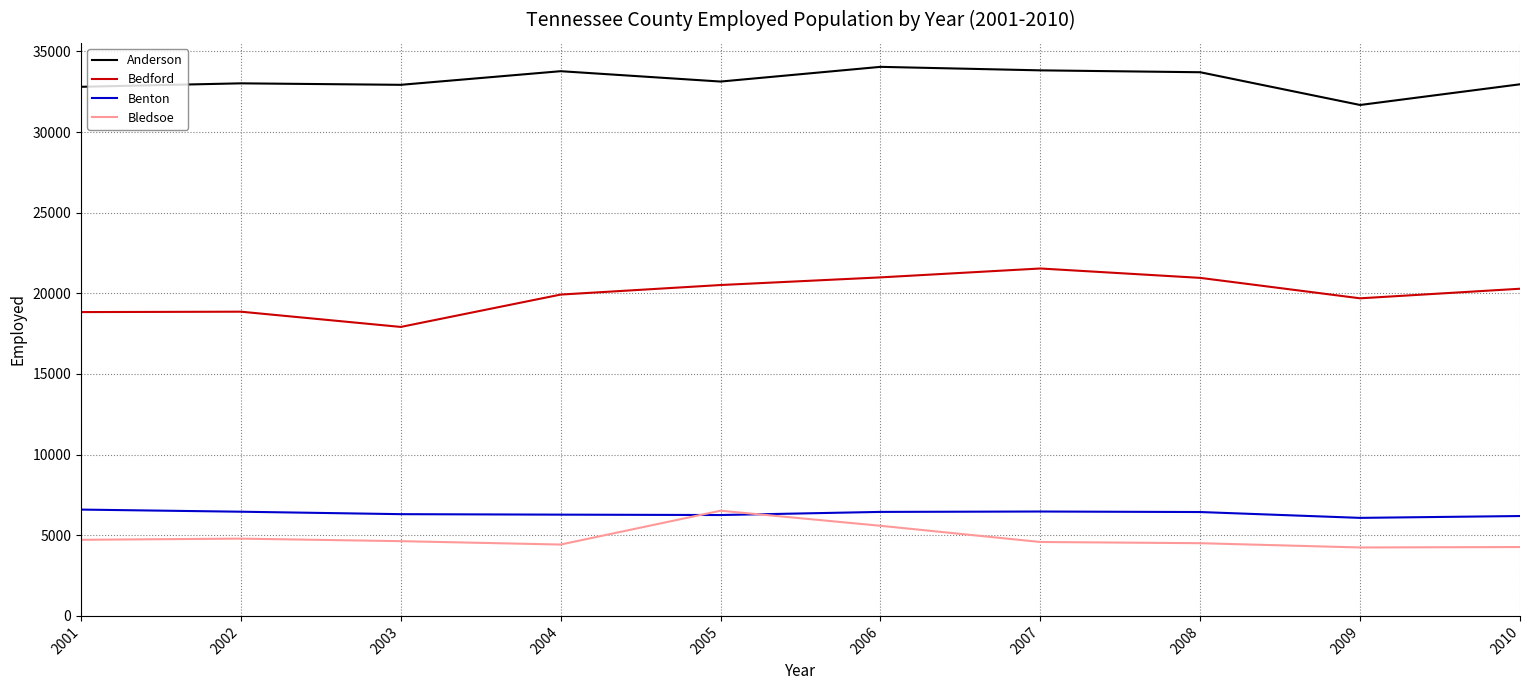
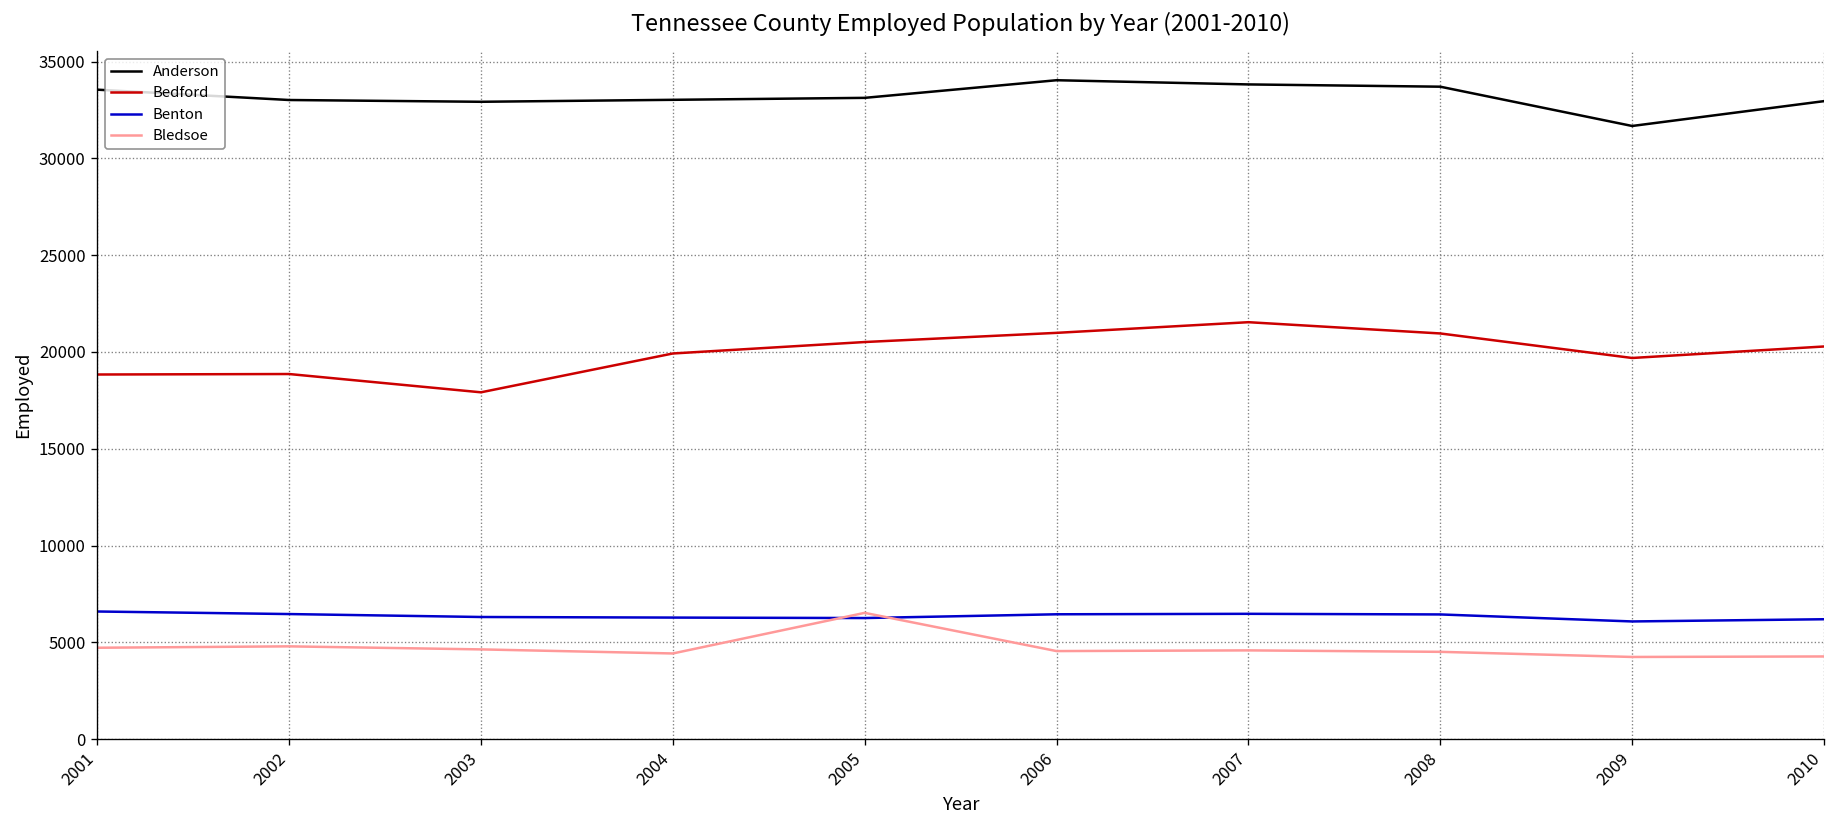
Anderson, 2001: 32800 -> 33600
Anderson, 2004: 33800 -> 33000
Bledsoe, 2006: 5600 -> 4500
